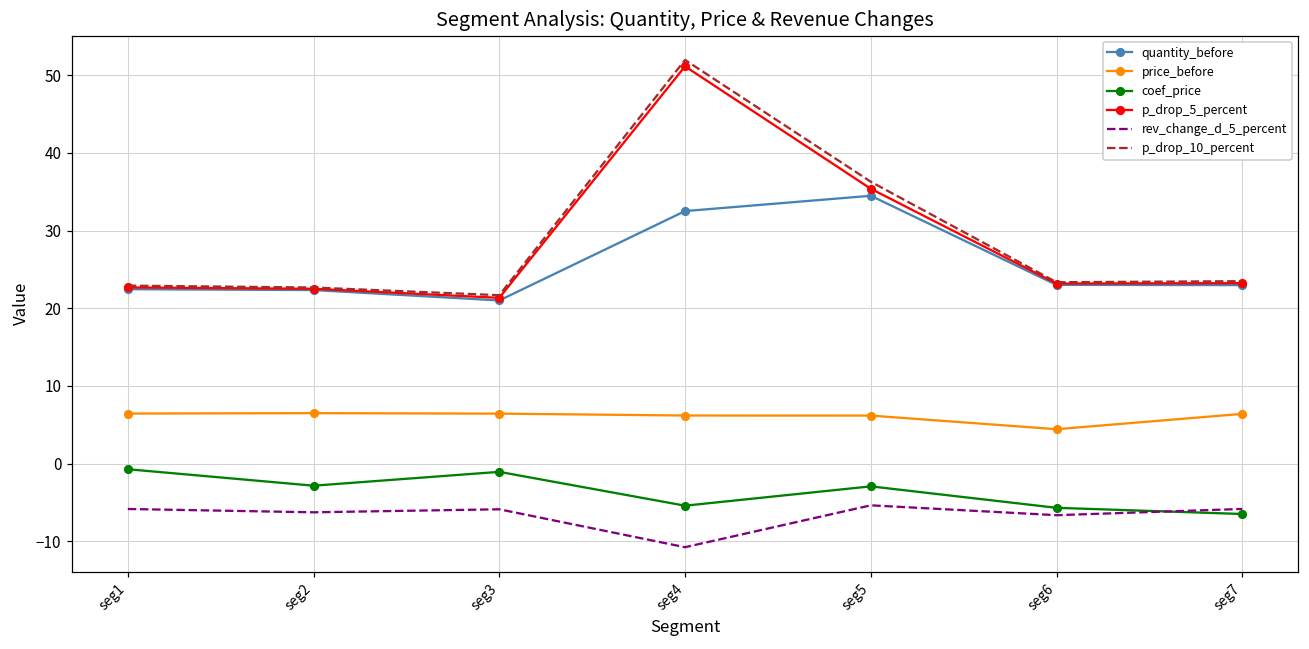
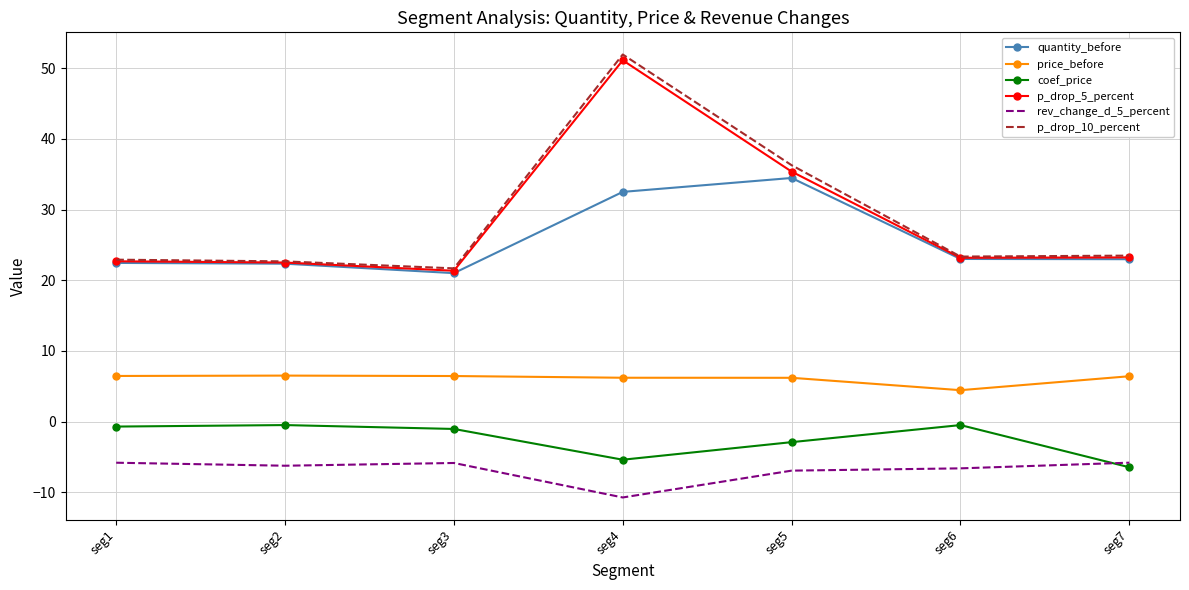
coef_price, seg2: -3 -> -1
rev_change_d_5_percent, seg5: -5 -> -7
coef_price, seg6: -6 -> -1
